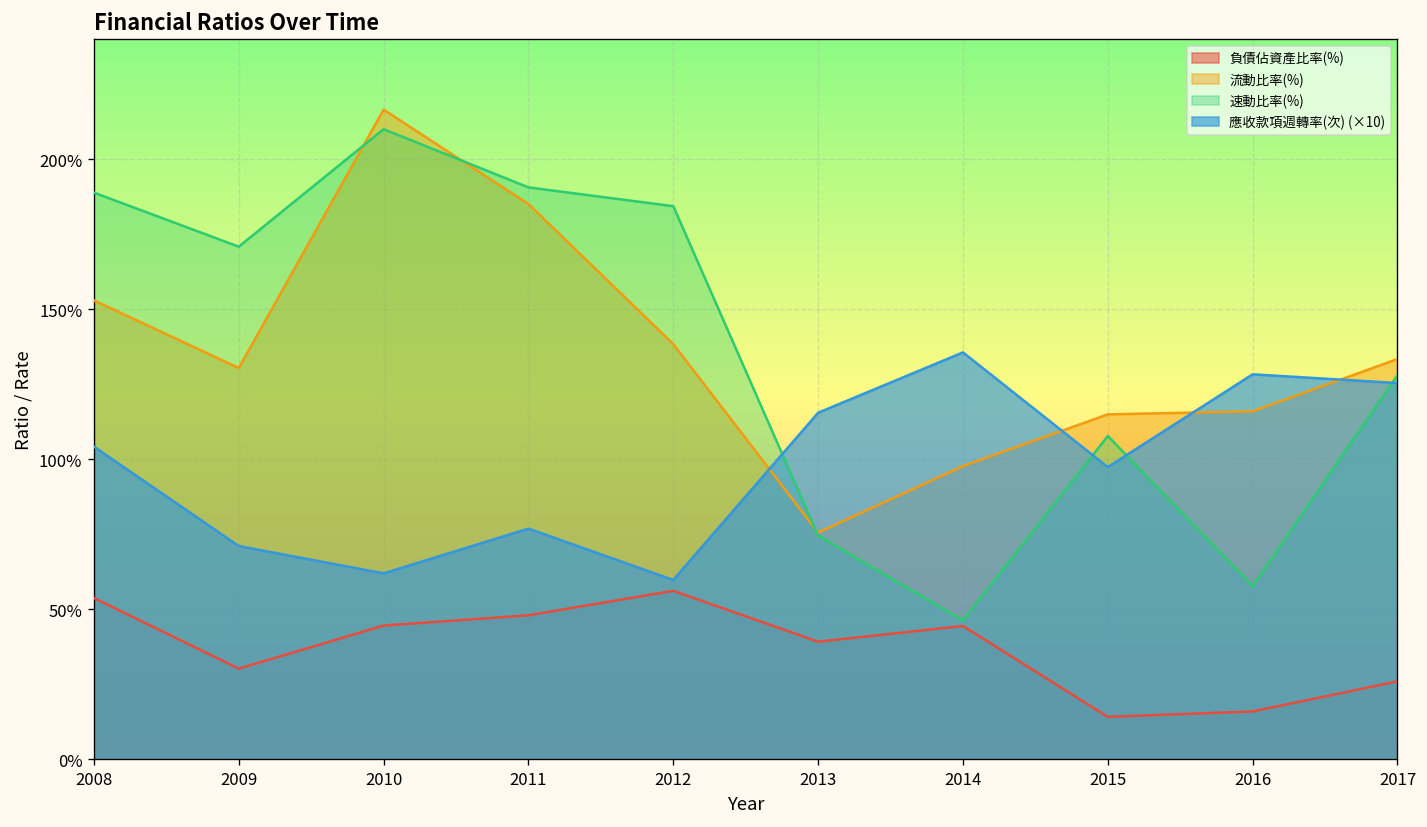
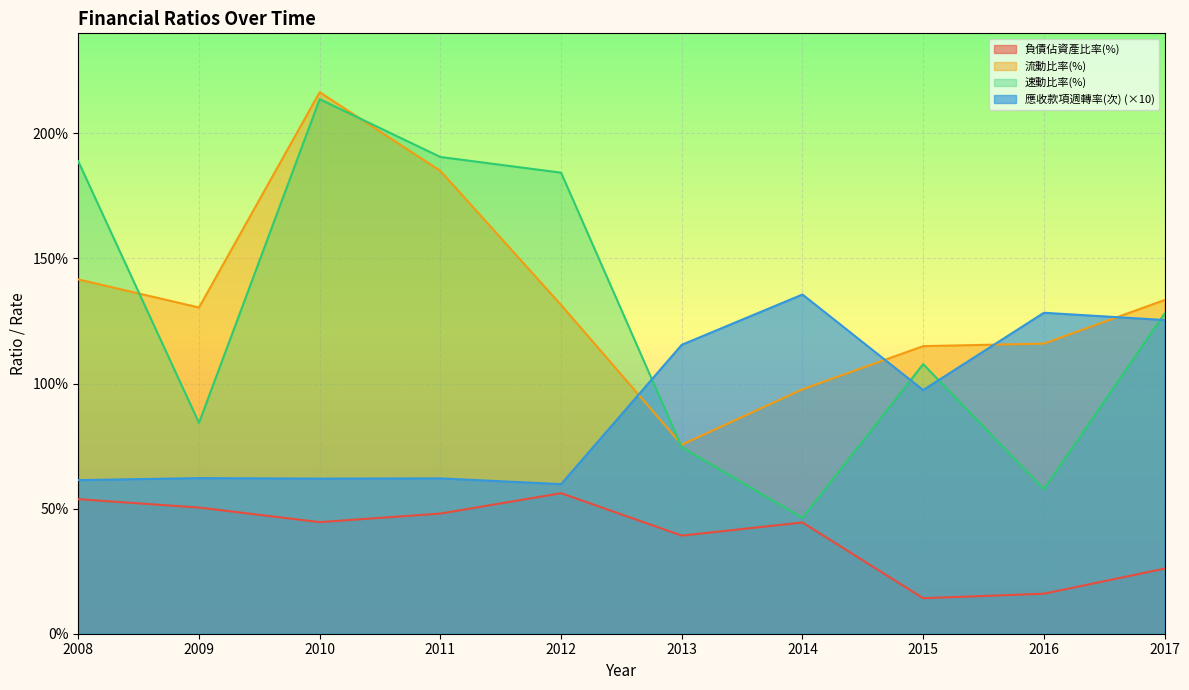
流動比率(%), 2008: 153% -> 142%
應收款項週轉率(次) (×10), 2008: 104% -> 61%
負債佔資產比率(%), 2009: 30% -> 50%
速動比率(%), 2009: 171% -> 84%
應收款項週轉率(次) (×10), 2009: 71% -> 62%
速動比率(%), 2010: 210% -> 214%
應收款項週轉率(次) (×10), 2011: 77% -> 62%
流動比率(%), 2012: 138% -> 131%
